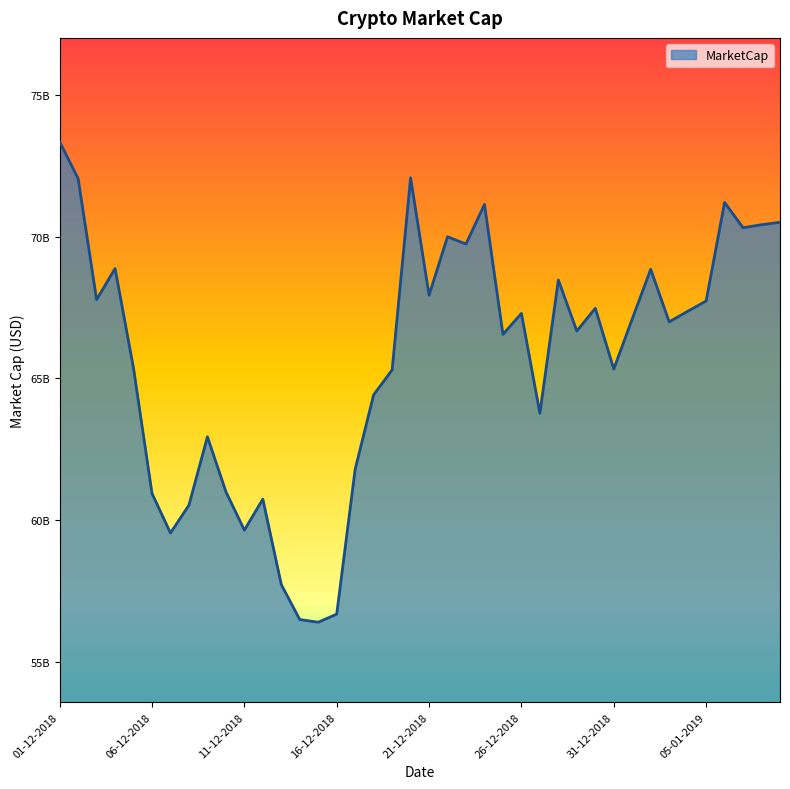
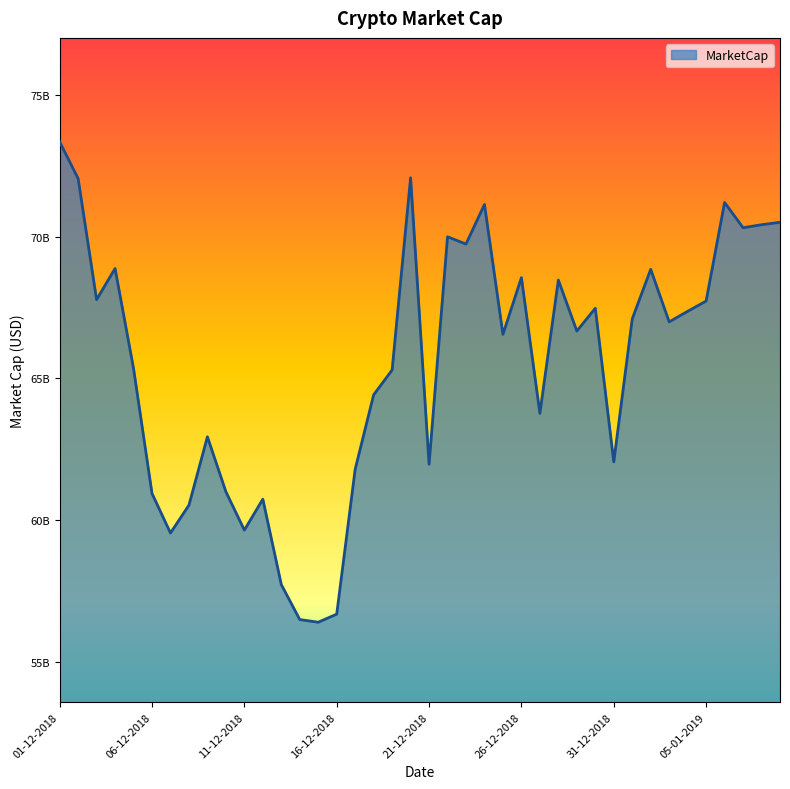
21-12-2018: 67900000000 -> 62000000000
26-12-2018: 67300000000 -> 68600000000
31-12-2018: 65300000000 -> 62100000000
